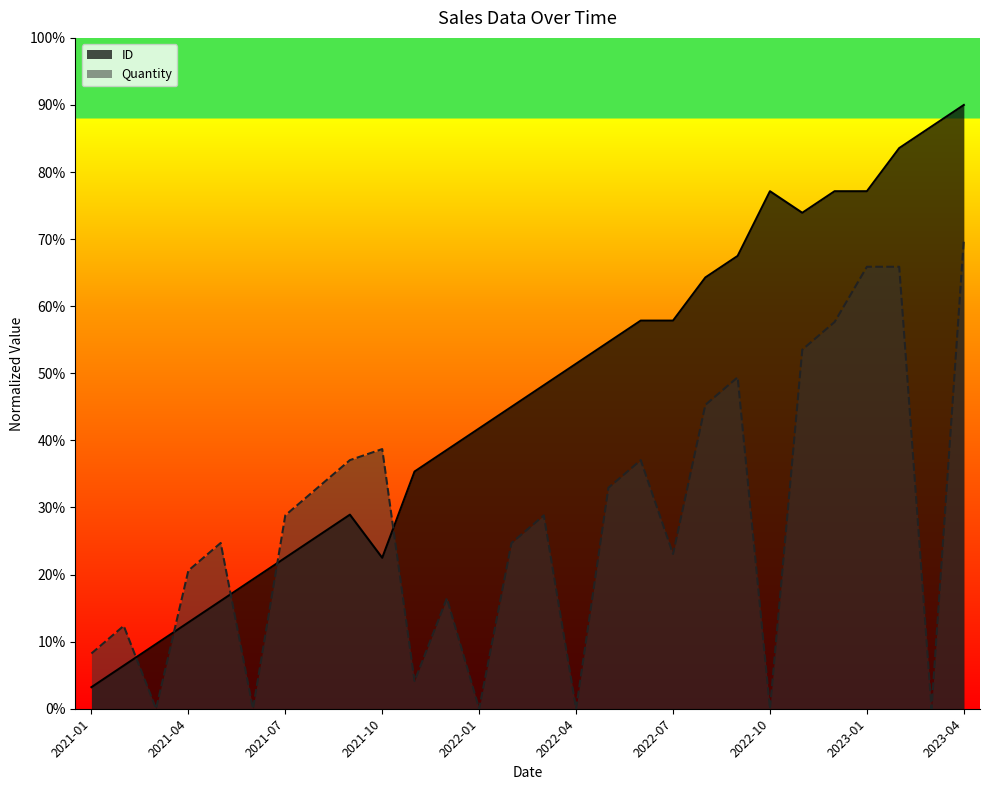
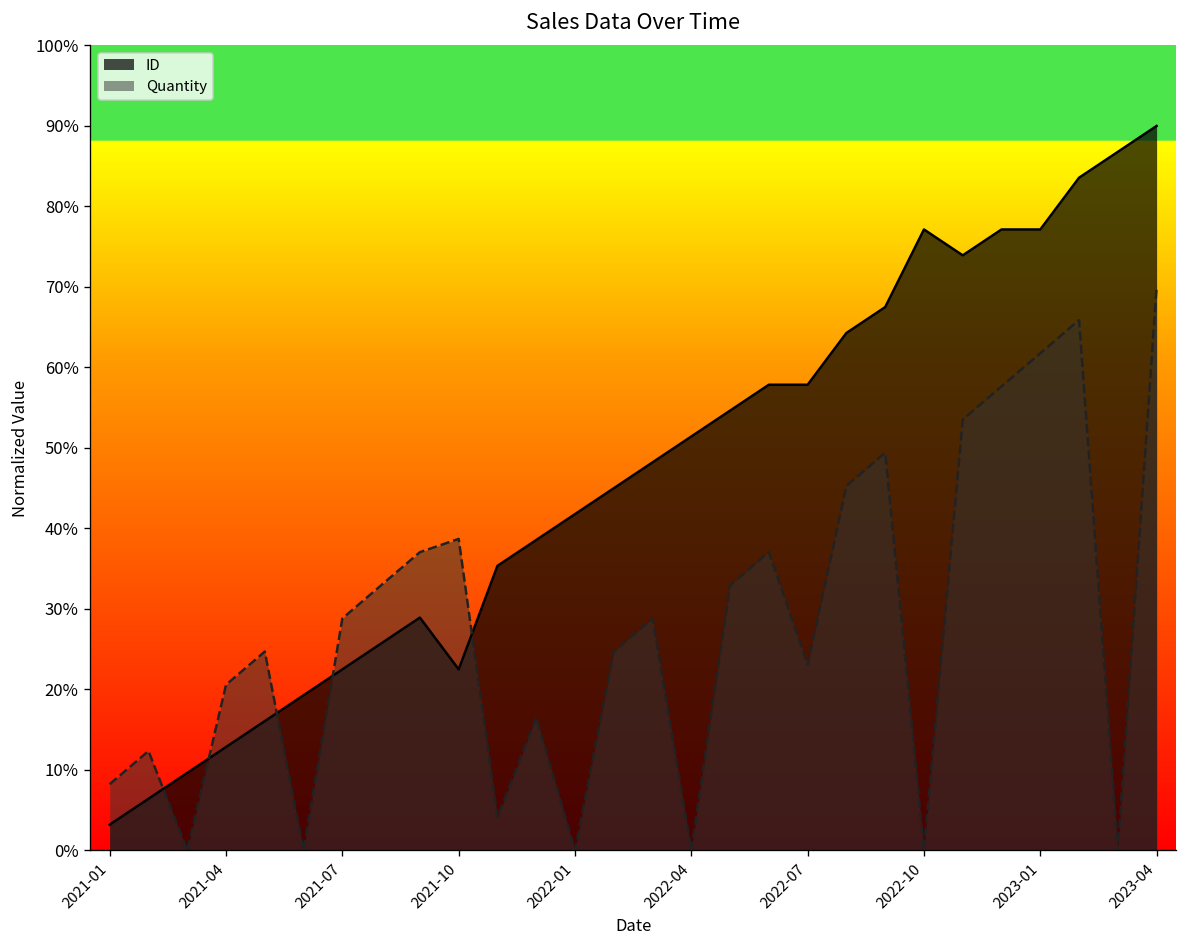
Quantity, 2023-01: 66% -> 62%
